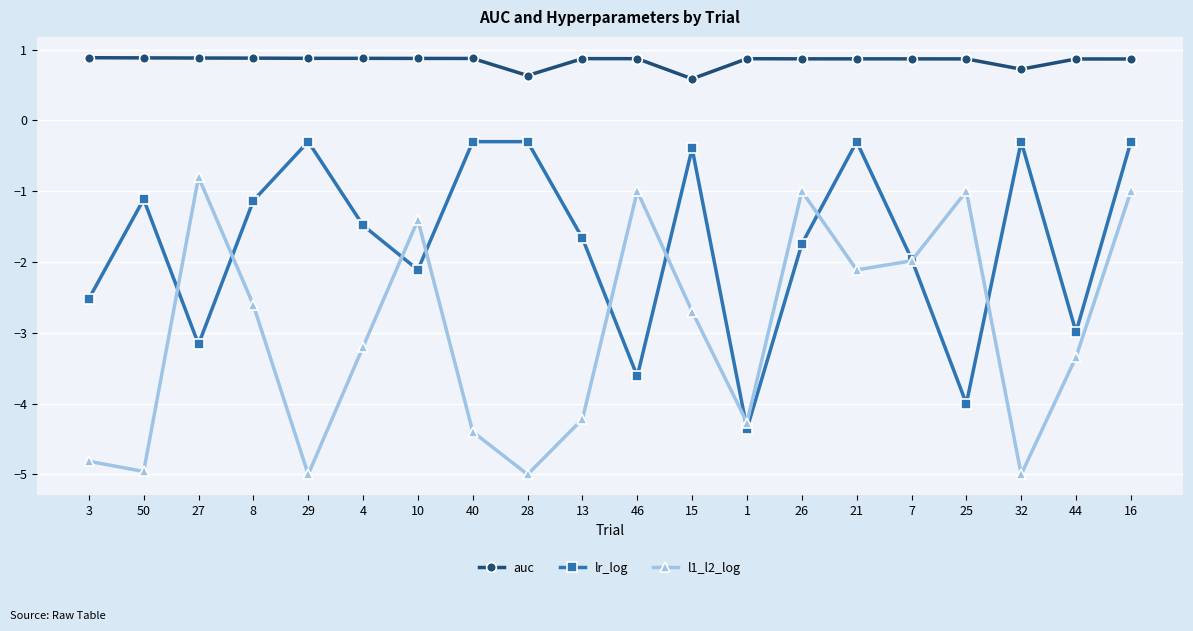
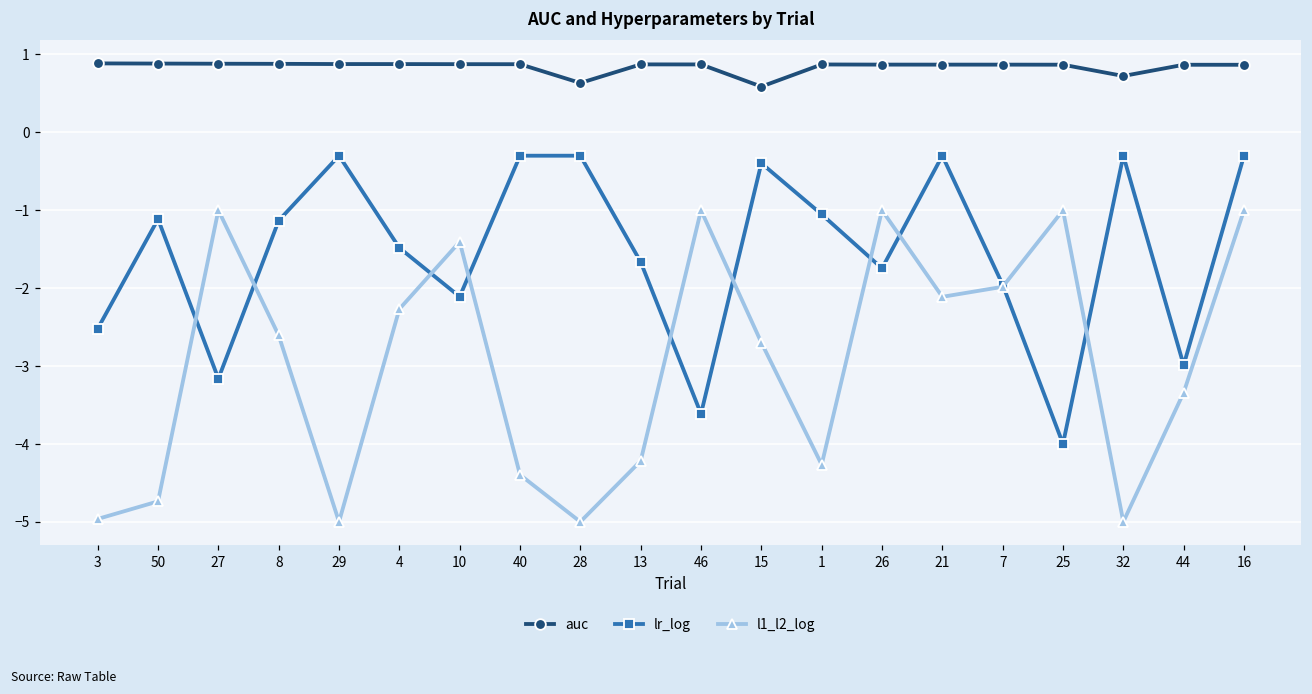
l1_l2_log, 3: -4.8 -> -5.0
l1_l2_log, 50: -5.0 -> -4.7
l1_l2_log, 27: -0.8 -> -1.0
l1_l2_log, 4: -3.2 -> -2.3
lr_log, 1: -4.4 -> -1.1
